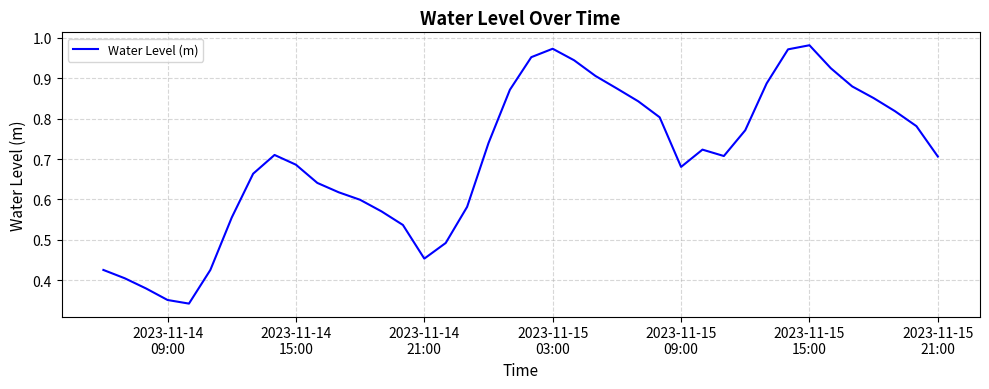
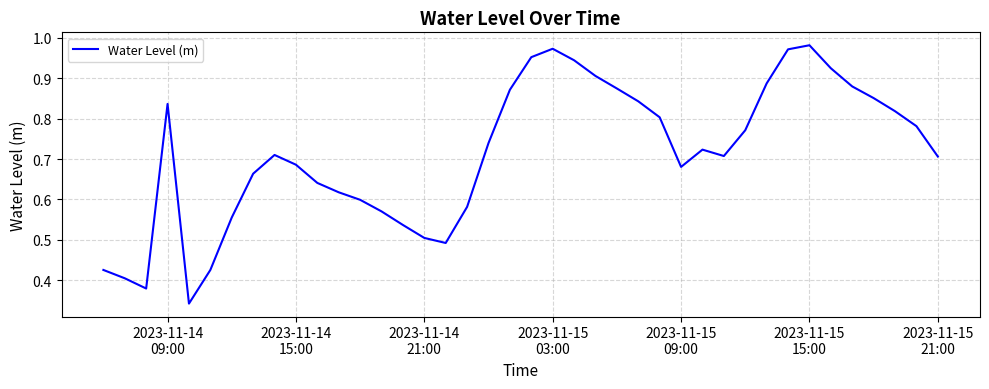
2023-11-14 09:00: 0.35 -> 0.84
2023-11-14 21:00: 0.45 -> 0.50
